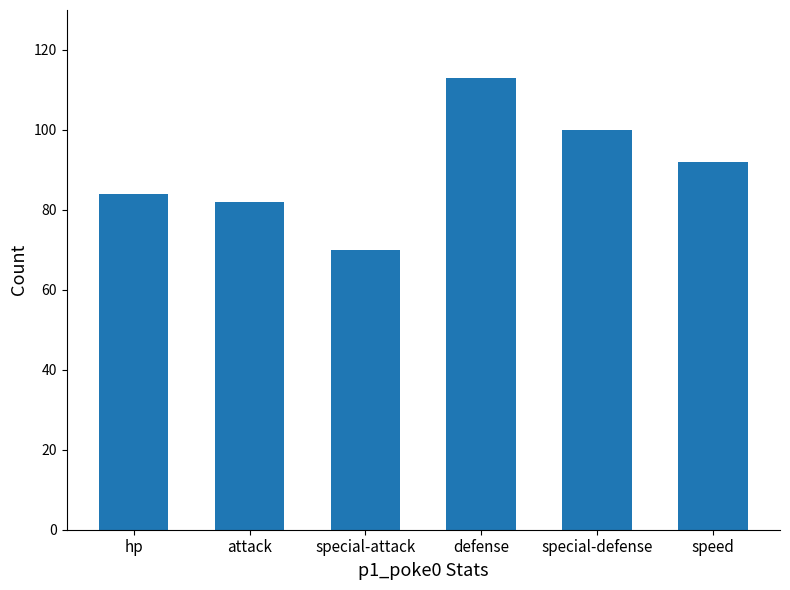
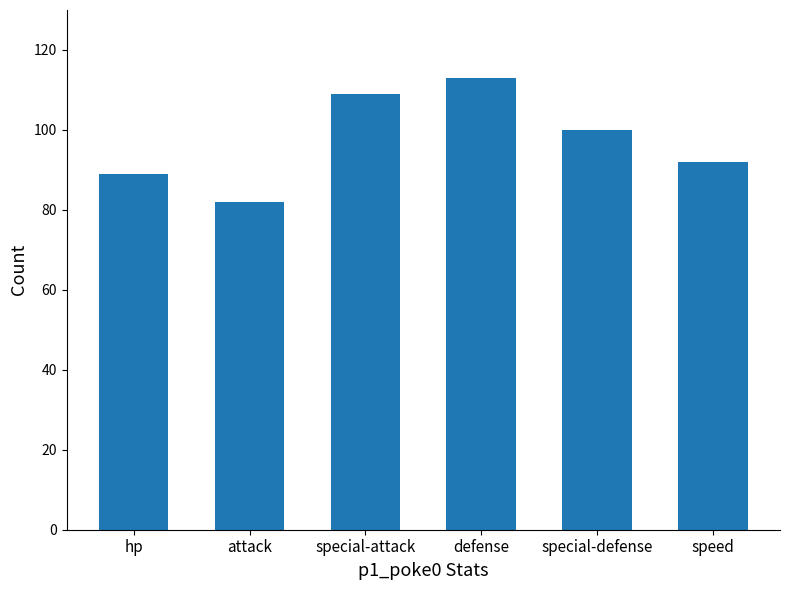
hp: 84 -> 89
special-attack: 70 -> 109
